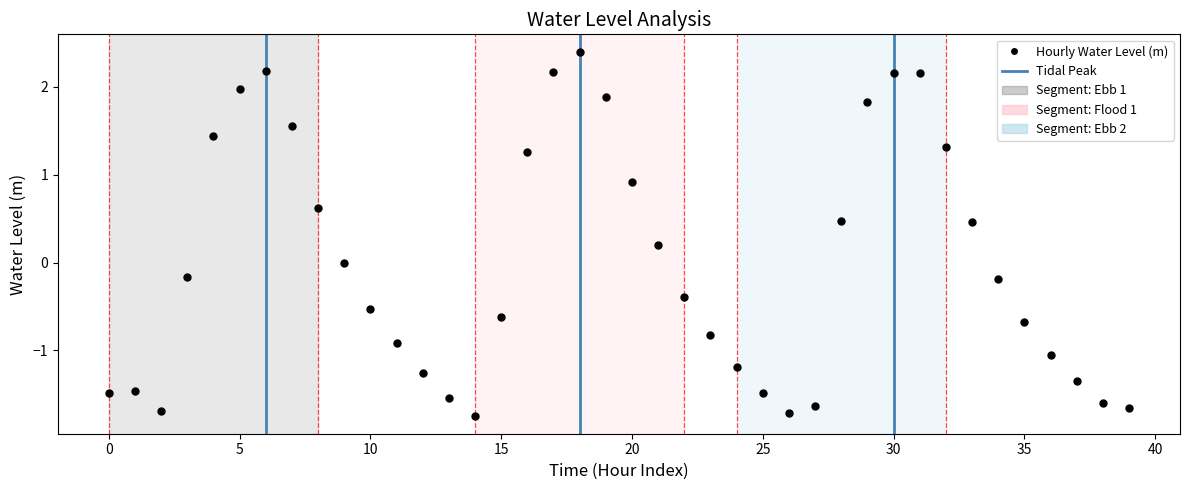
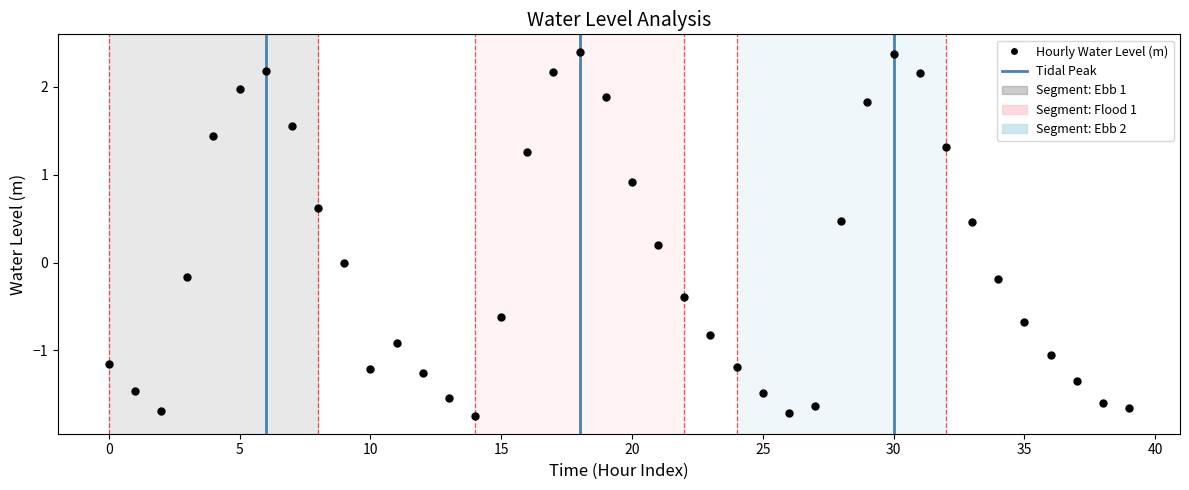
0: -1.5 -> -1.2
10: -0.5 -> -1.2
30: 2.2 -> 2.4
